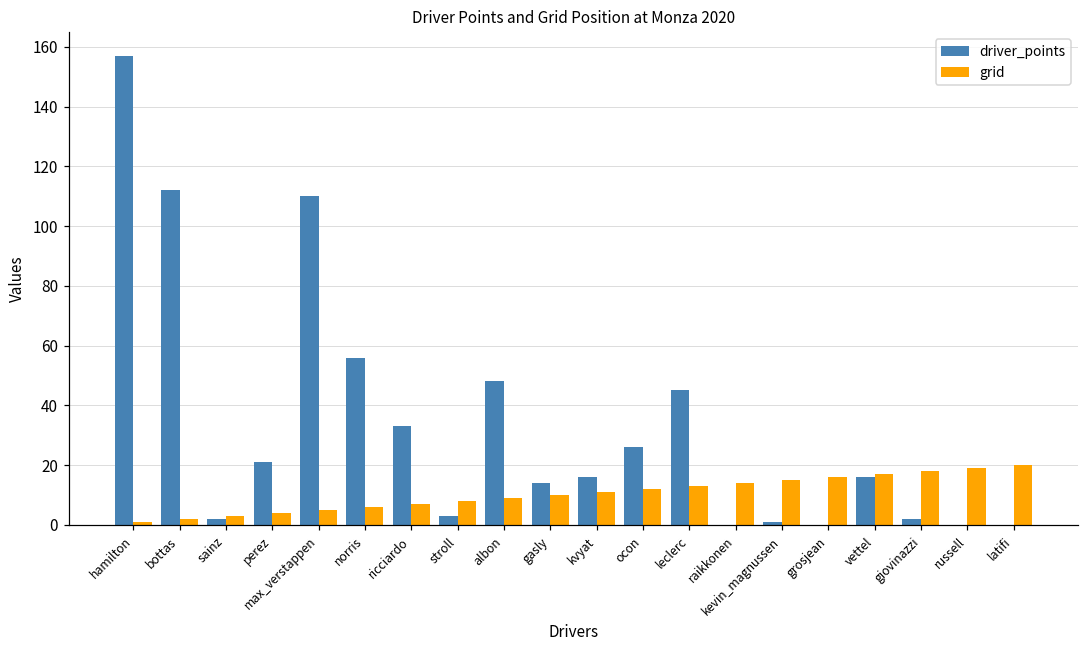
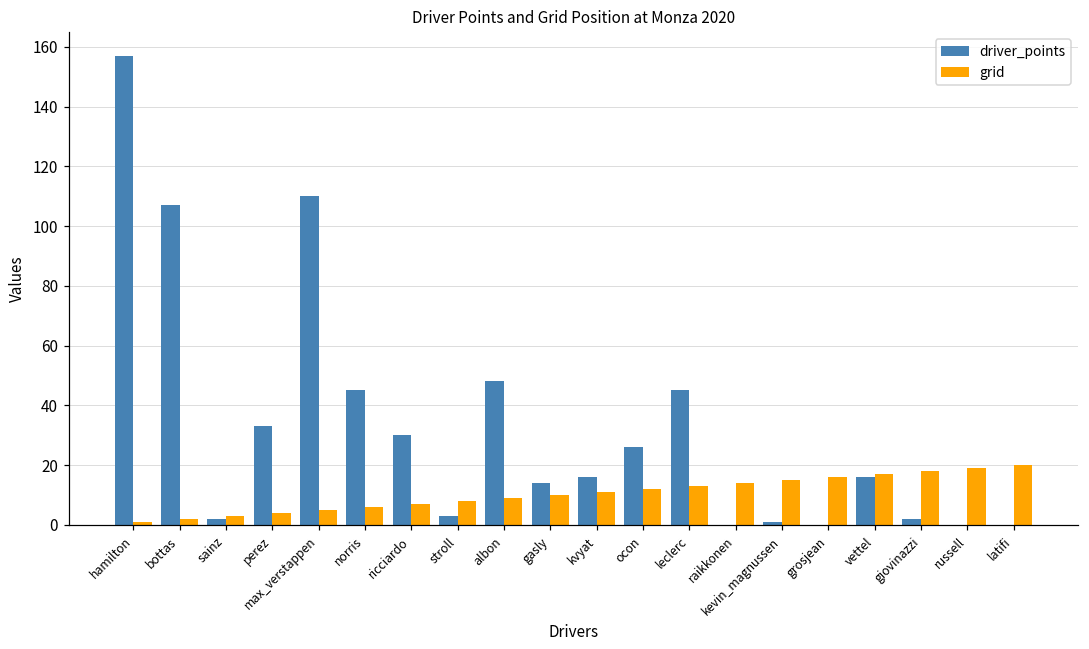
driver_points, bottas: 112 -> 107
driver_points, perez: 21 -> 33
driver_points, norris: 56 -> 45
driver_points, ricciardo: 33 -> 30
